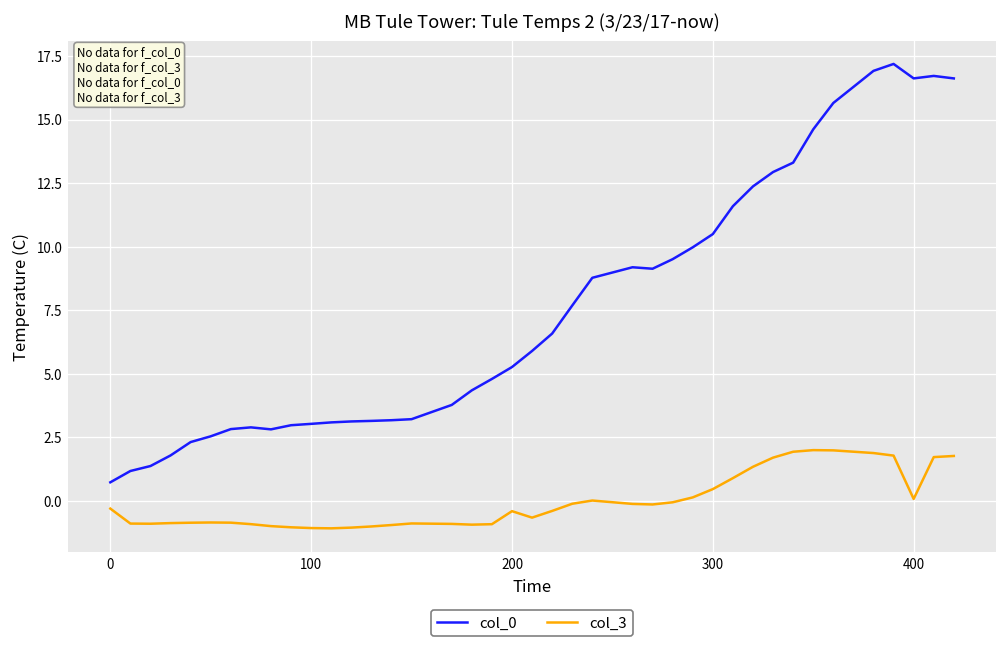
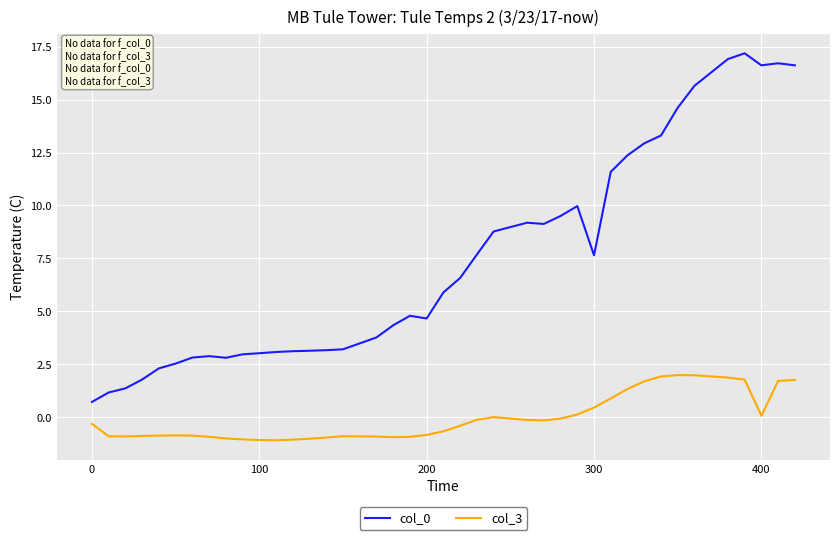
col_0, 200: 5.3 -> 4.7
col_3, 200: -0.4 -> -0.8
col_0, 300: 10.5 -> 7.6
